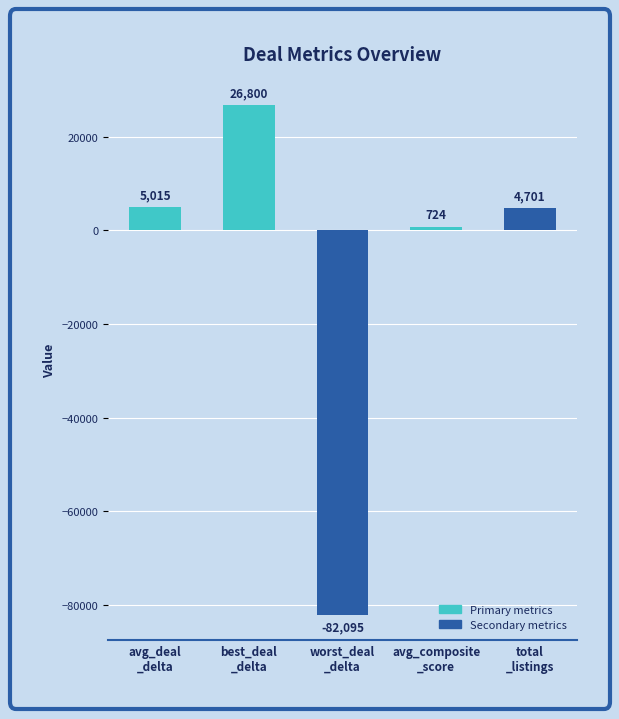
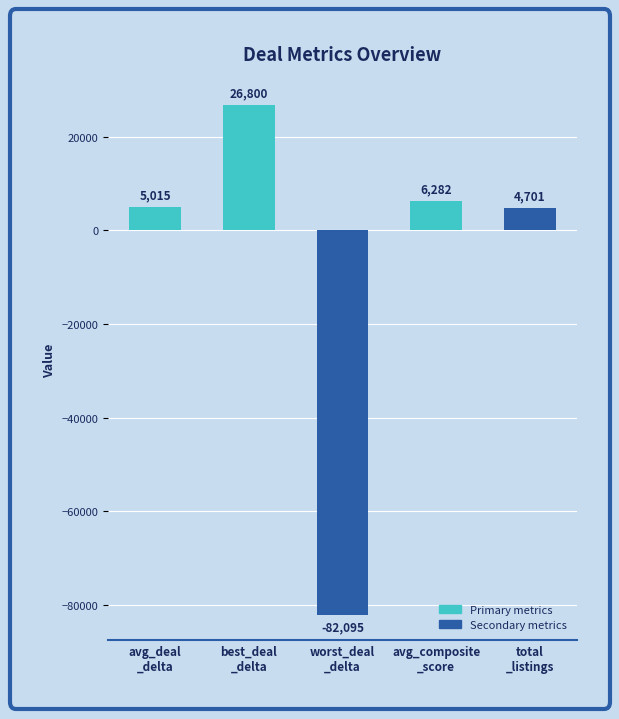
avg_composite _score: 724 -> 6,282
